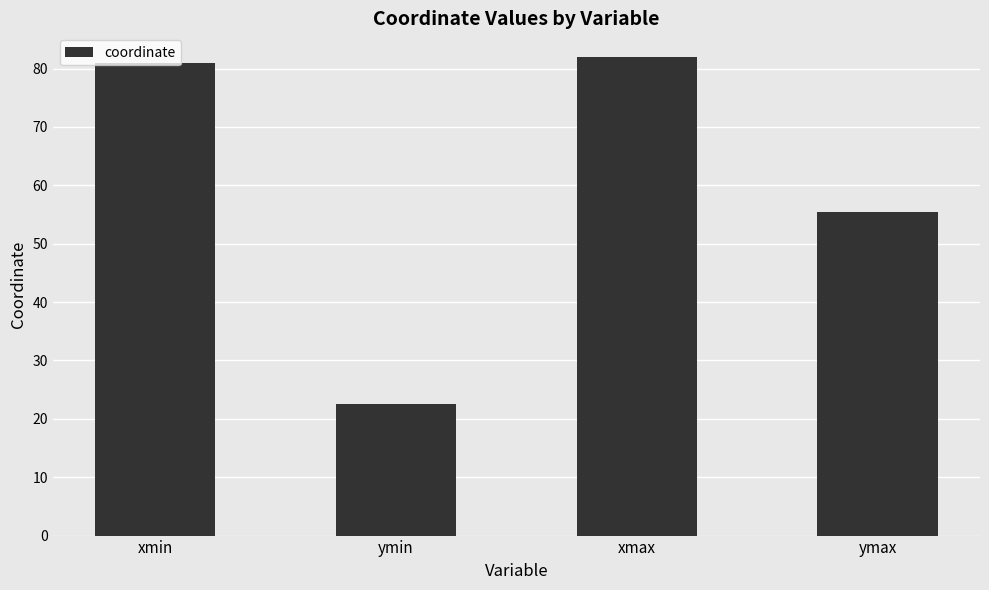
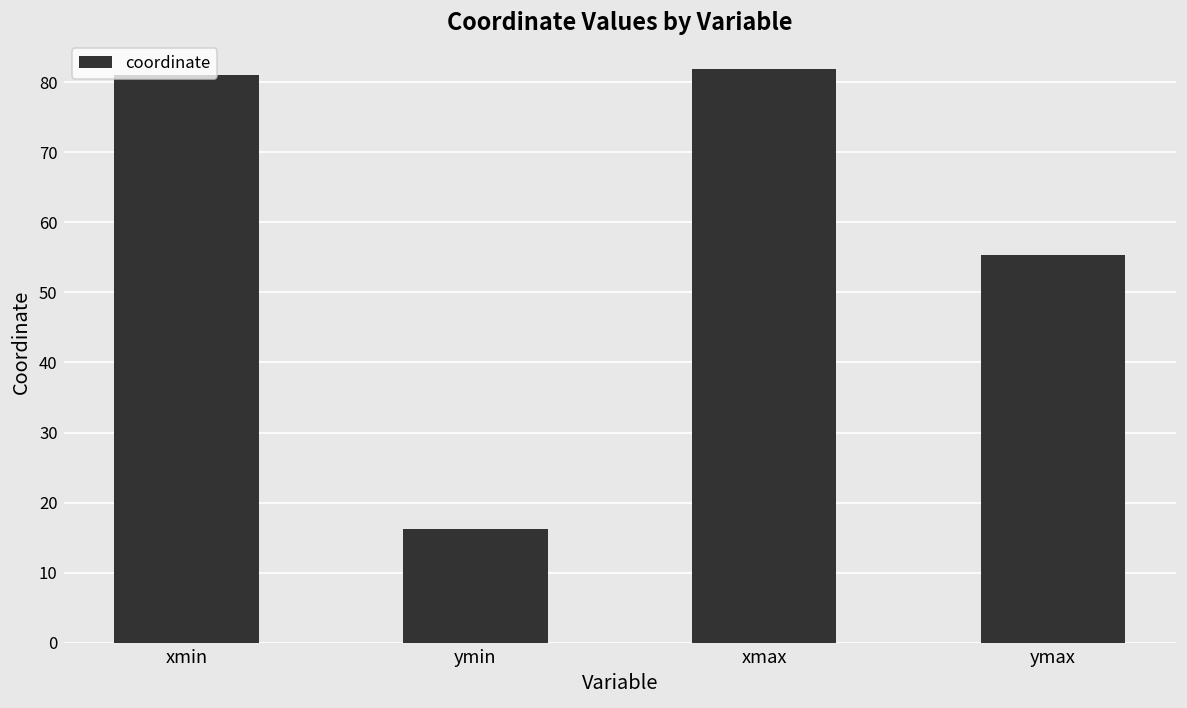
ymin: 23 -> 16
